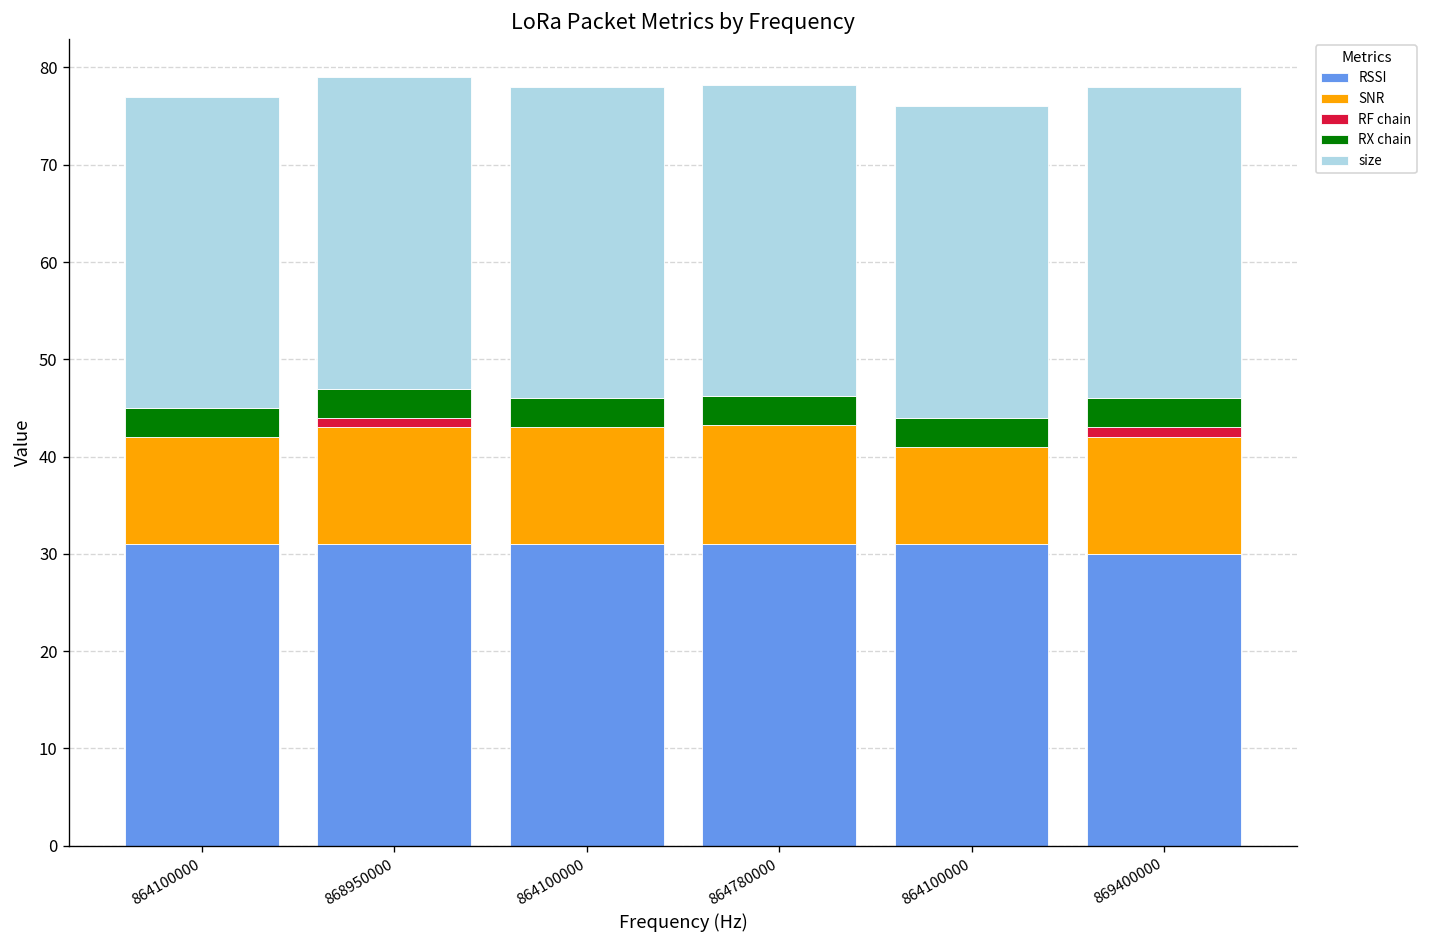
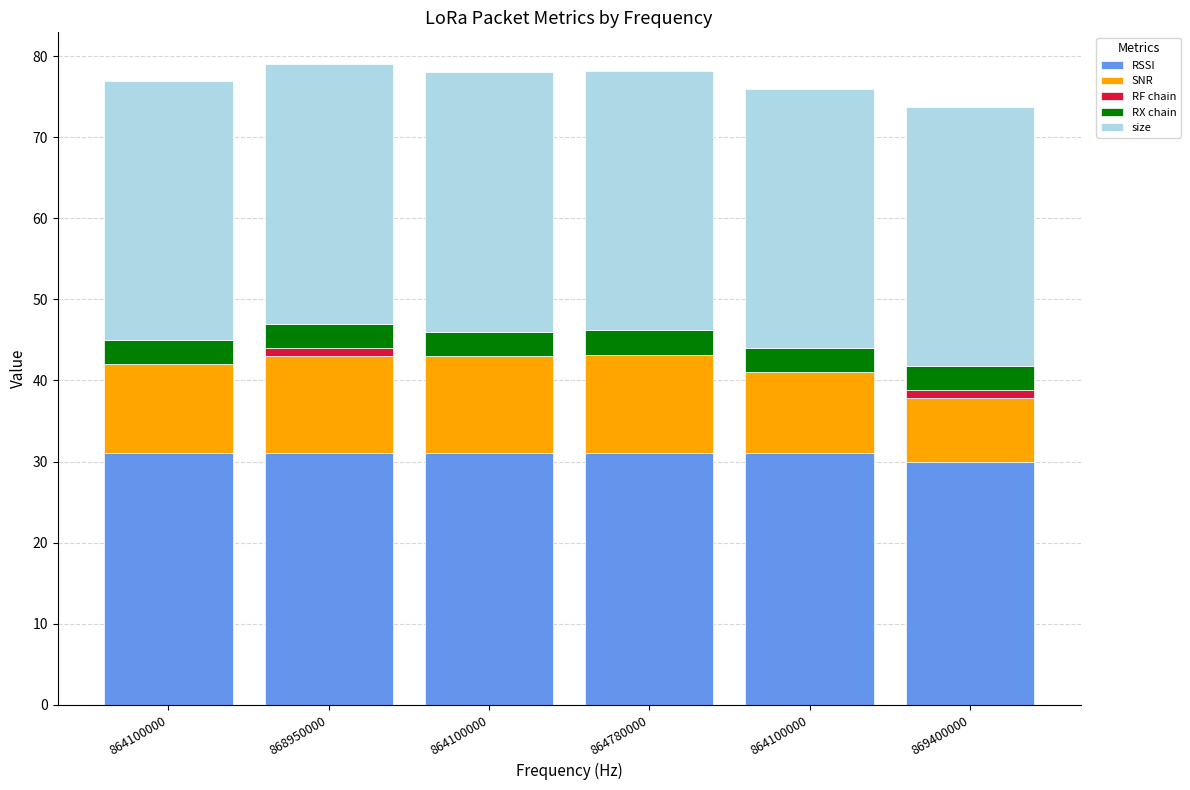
SNR, 869400000: 12 -> 8
